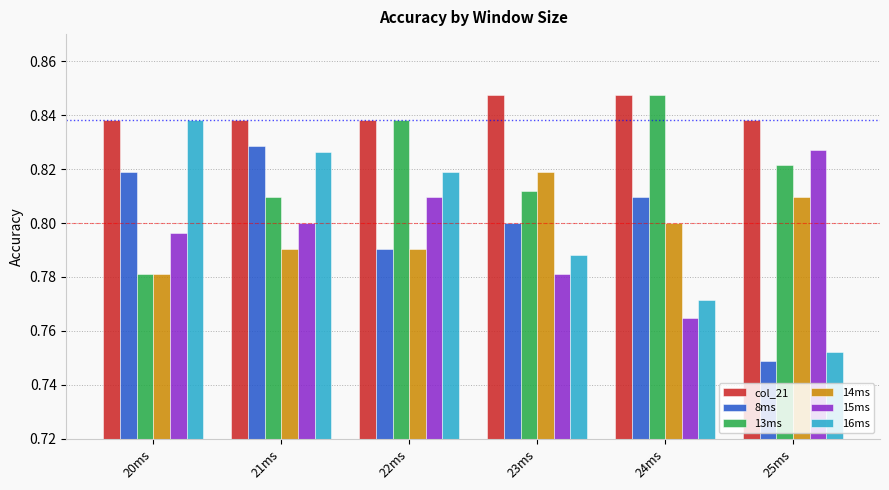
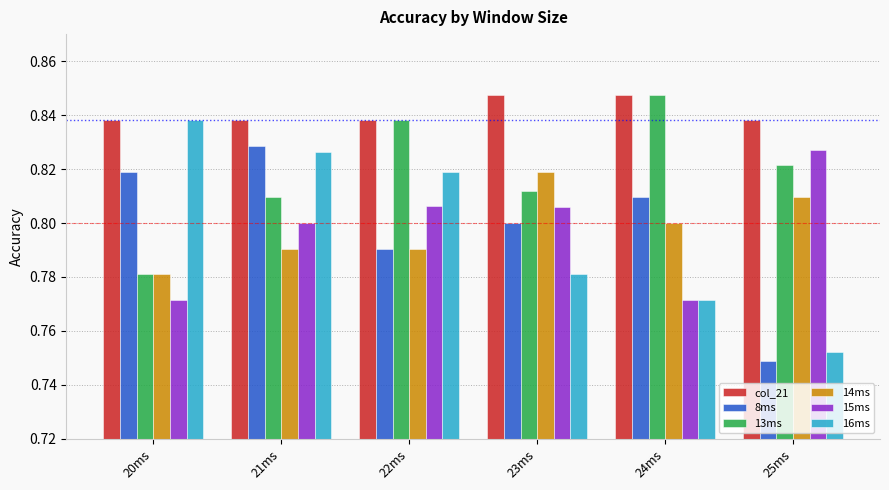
15ms, 20ms: 0.796 -> 0.771
15ms, 22ms: 0.810 -> 0.806
15ms, 23ms: 0.781 -> 0.806
16ms, 23ms: 0.788 -> 0.781
15ms, 24ms: 0.765 -> 0.771
